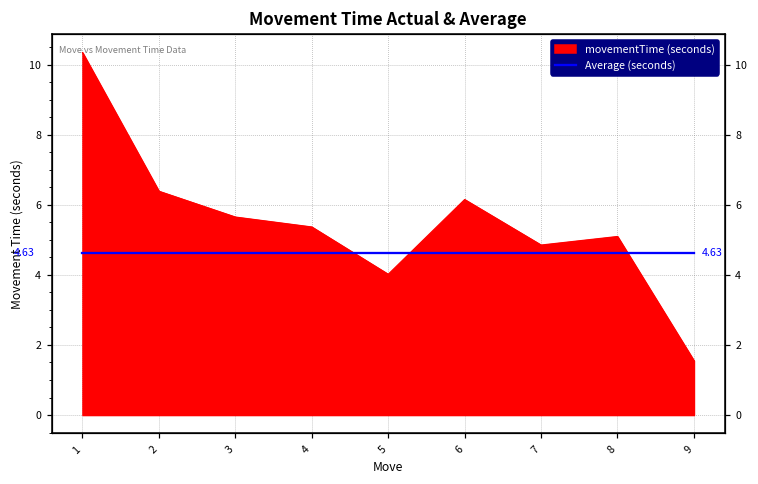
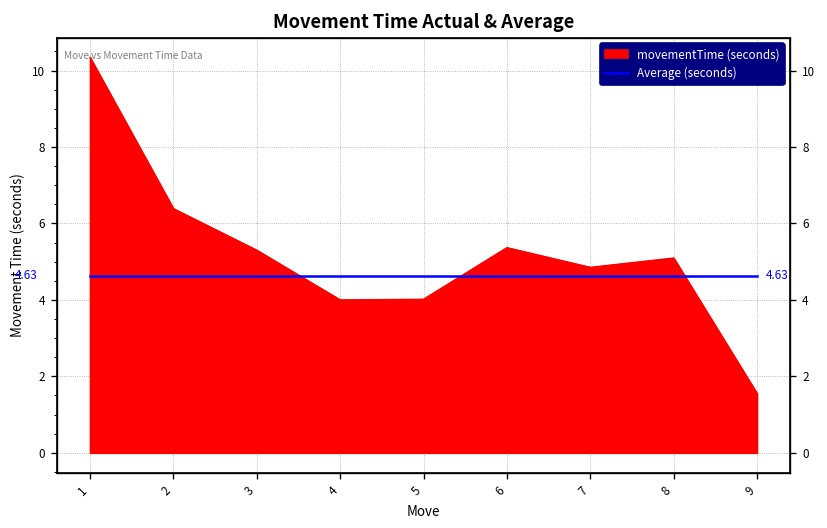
movementTime (seconds), 3: 5.7 -> 5.3
movementTime (seconds), 4: 5.4 -> 4.0
movementTime (seconds), 6: 6.1 -> 5.4
